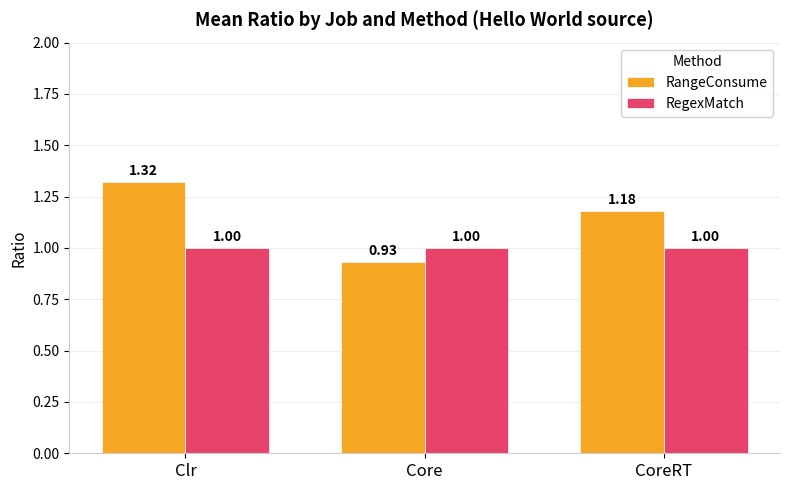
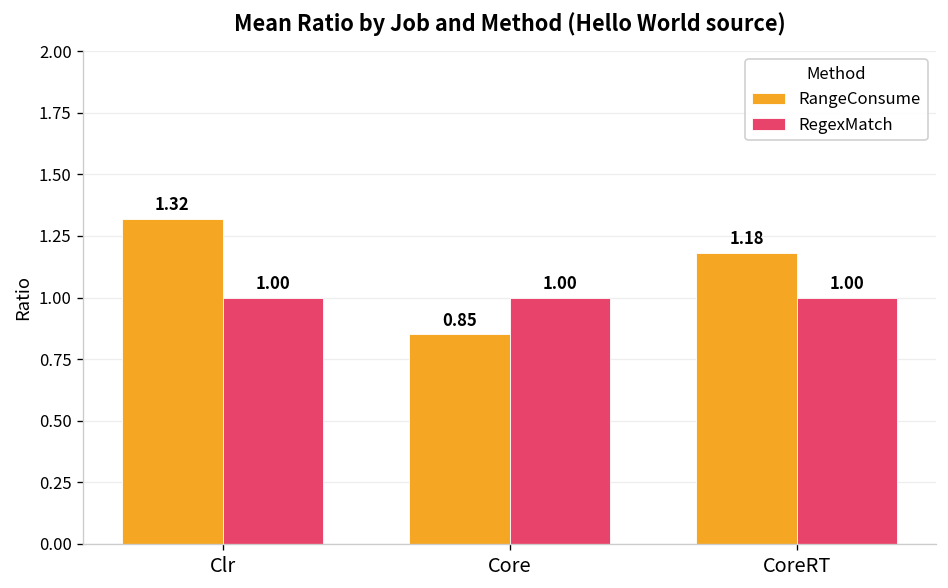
RangeConsume, Core: 0.93 -> 0.85
